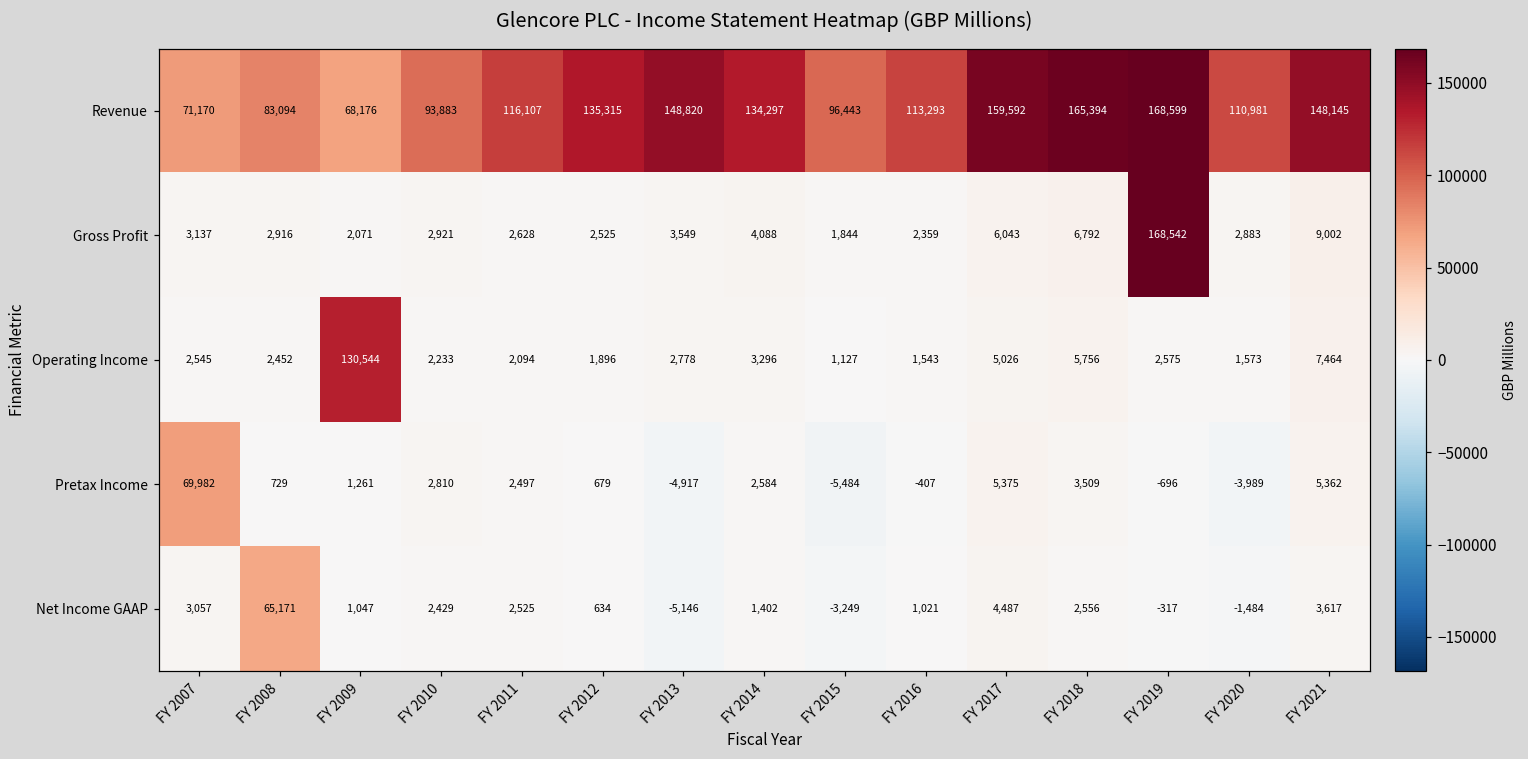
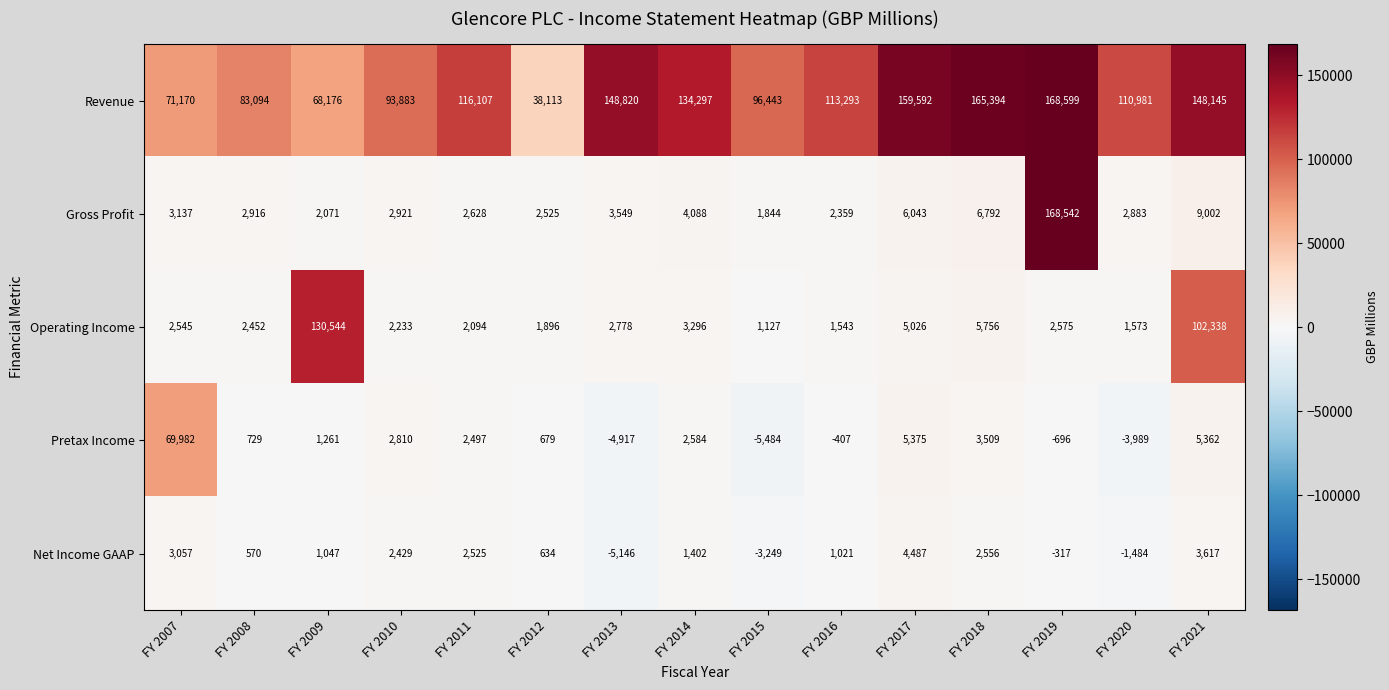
Revenue, FY 2012: 135,315 -> 38,113
Operating Income, FY 2021: 7,464 -> 102,338
Net Income GAAP, FY 2008: 65,171 -> 570
